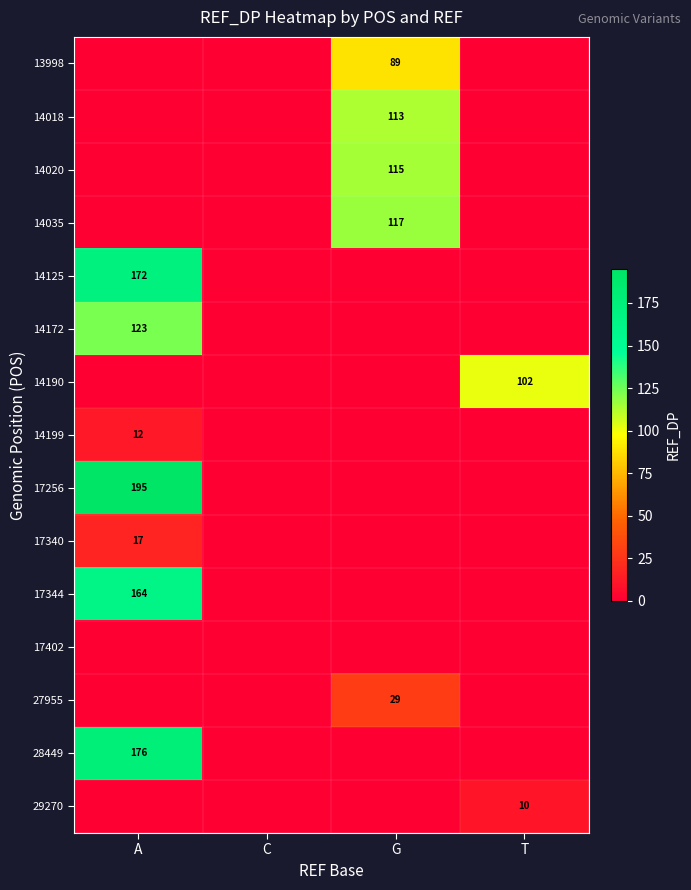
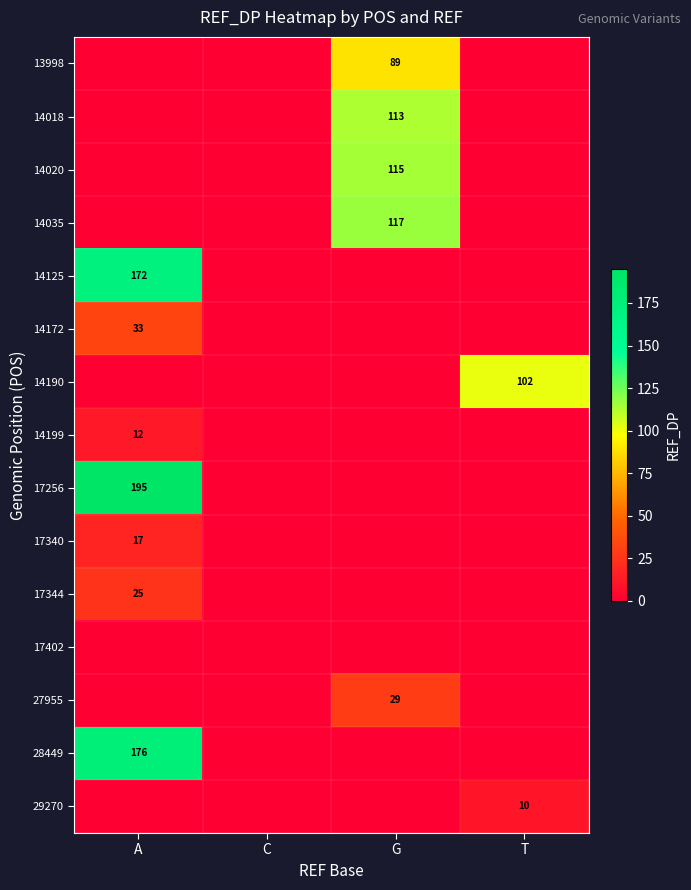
14172, A: 123 -> 33
17344, A: 164 -> 25
